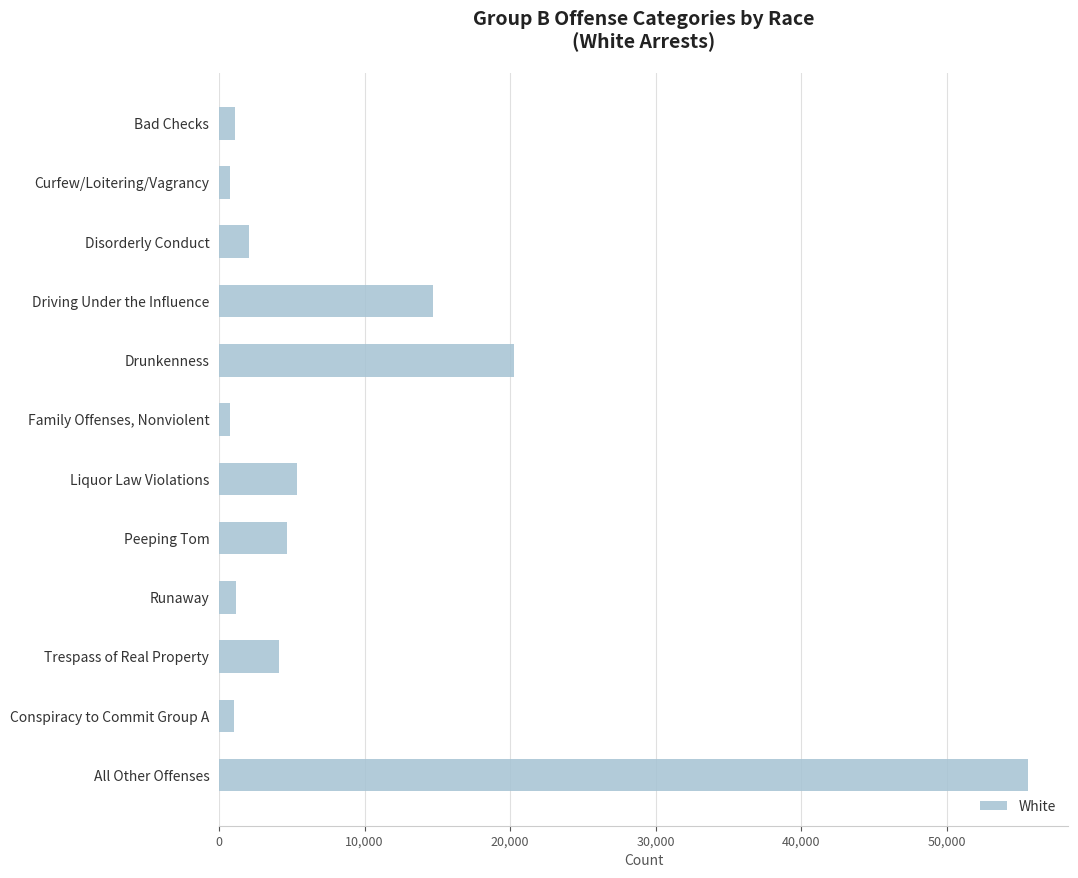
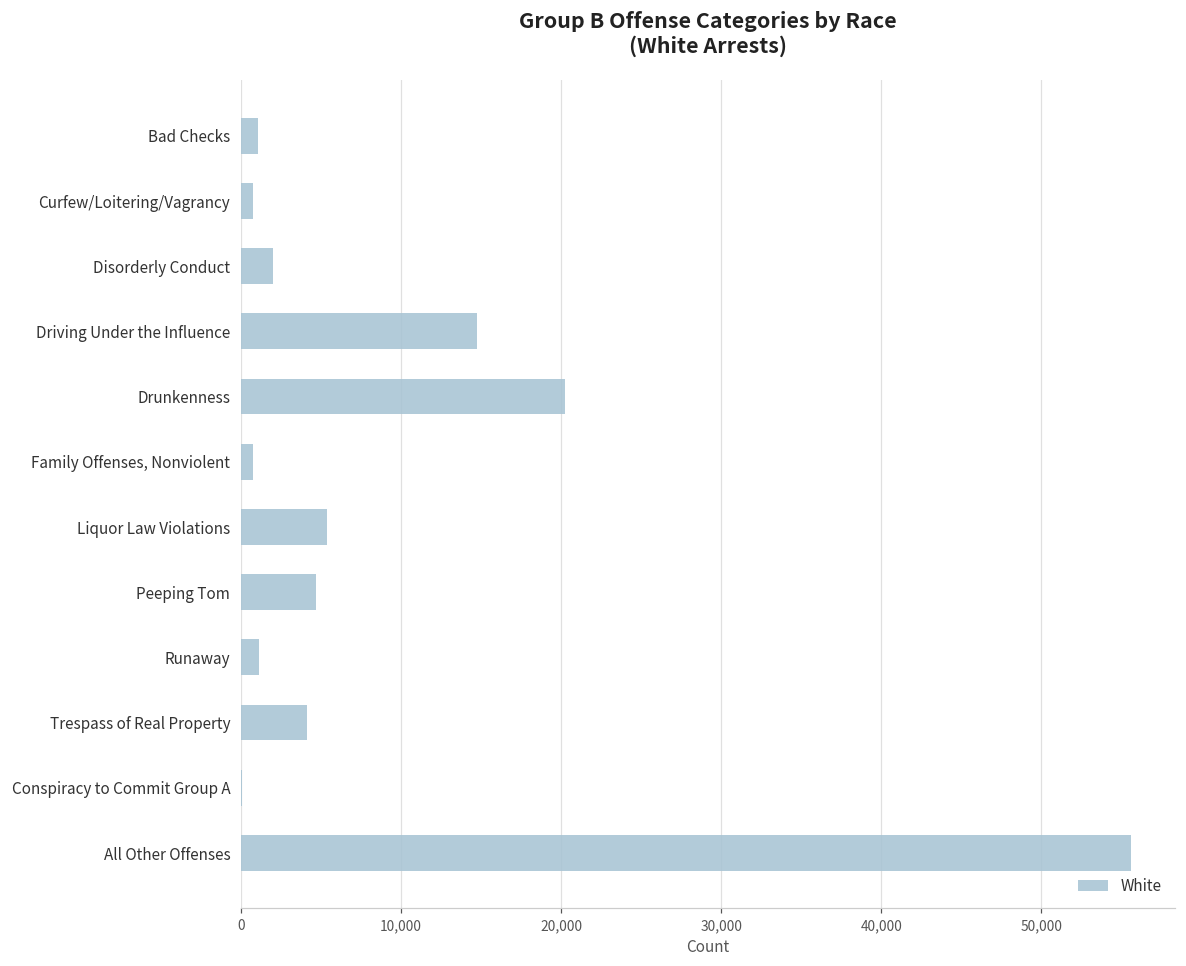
Conspiracy to Commit Group A: 1,000 -> 100
